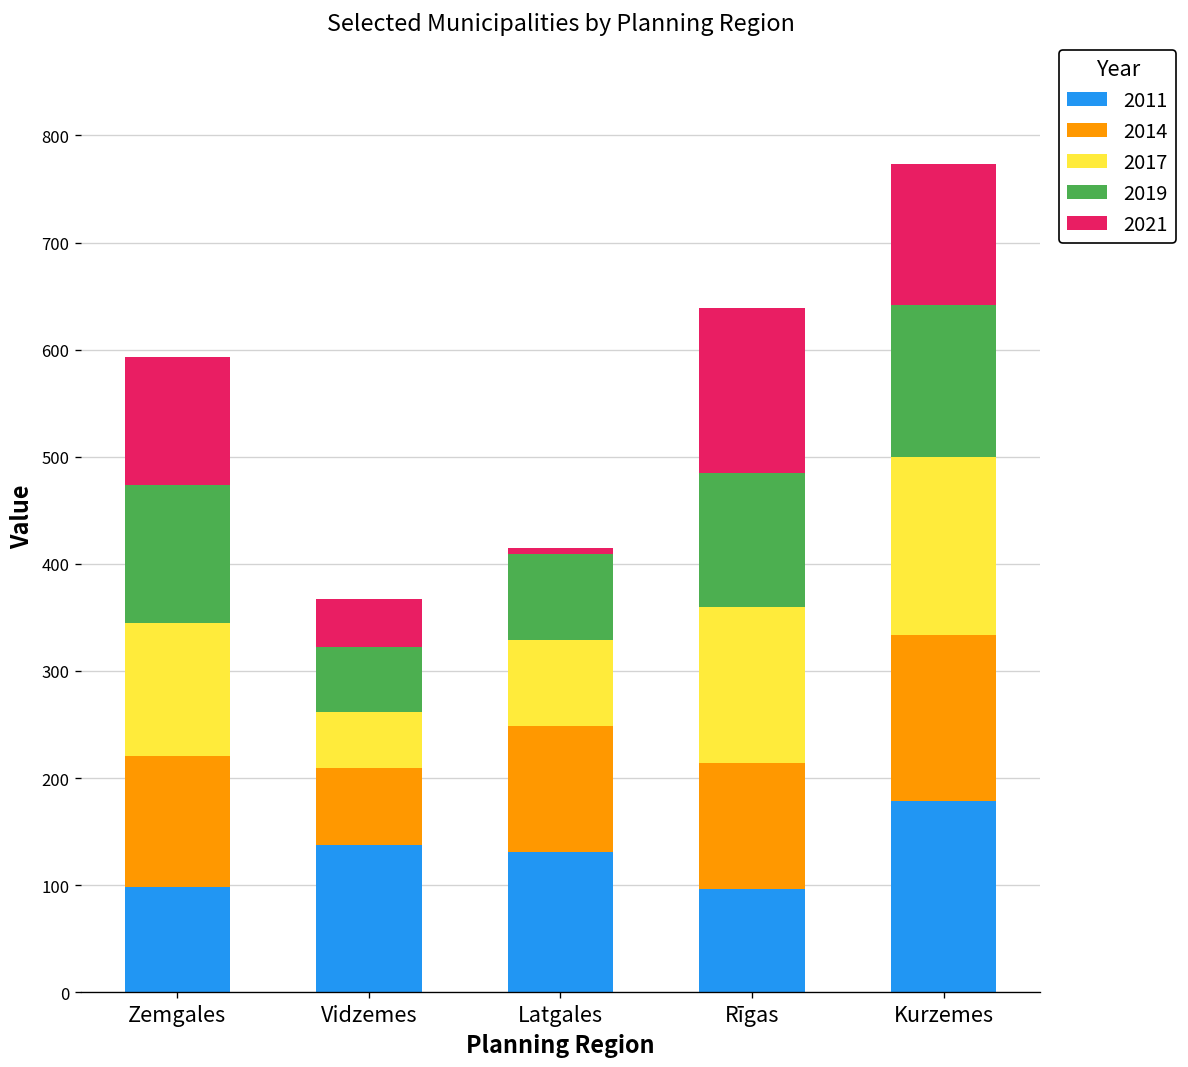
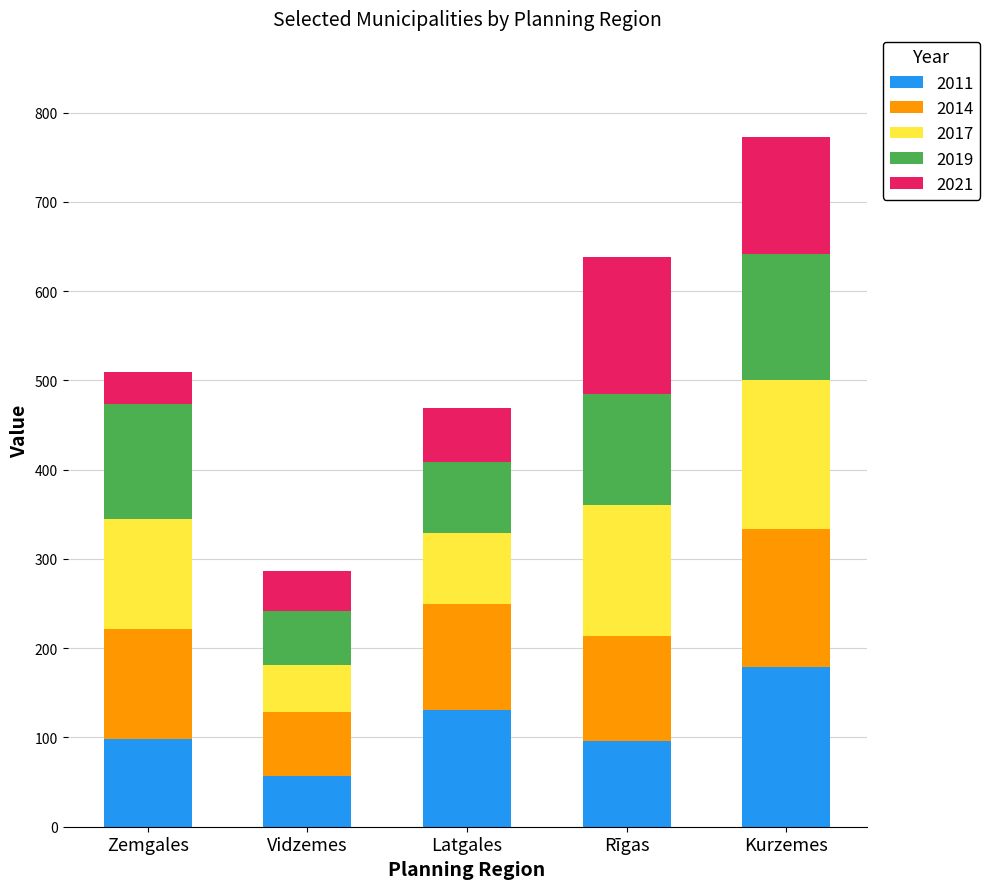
2021, Zemgales: 120 -> 40
2011, Vidzemes: 140 -> 60
2021, Latgales: 10 -> 60
